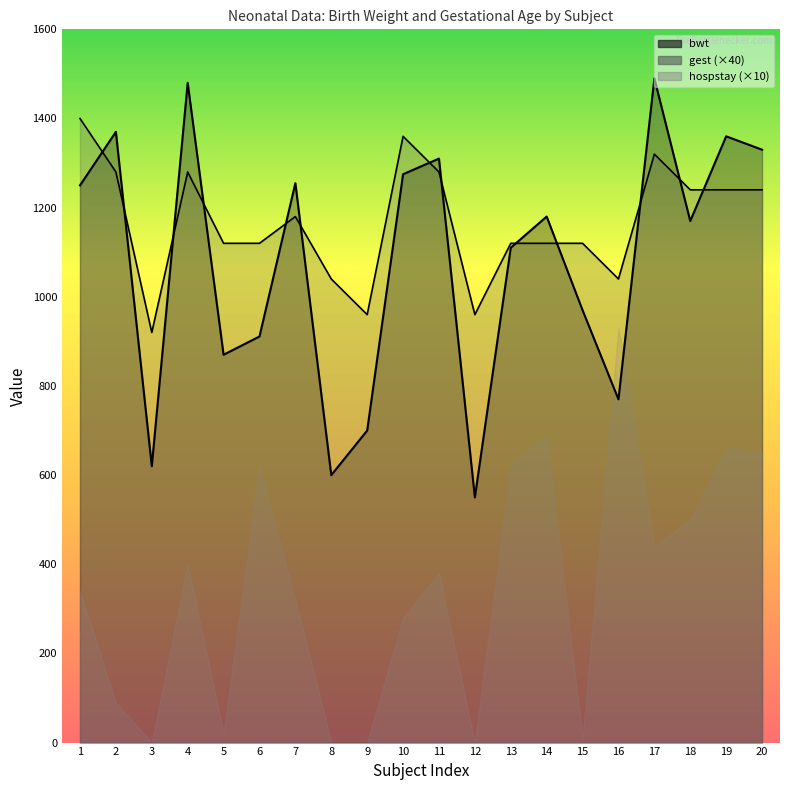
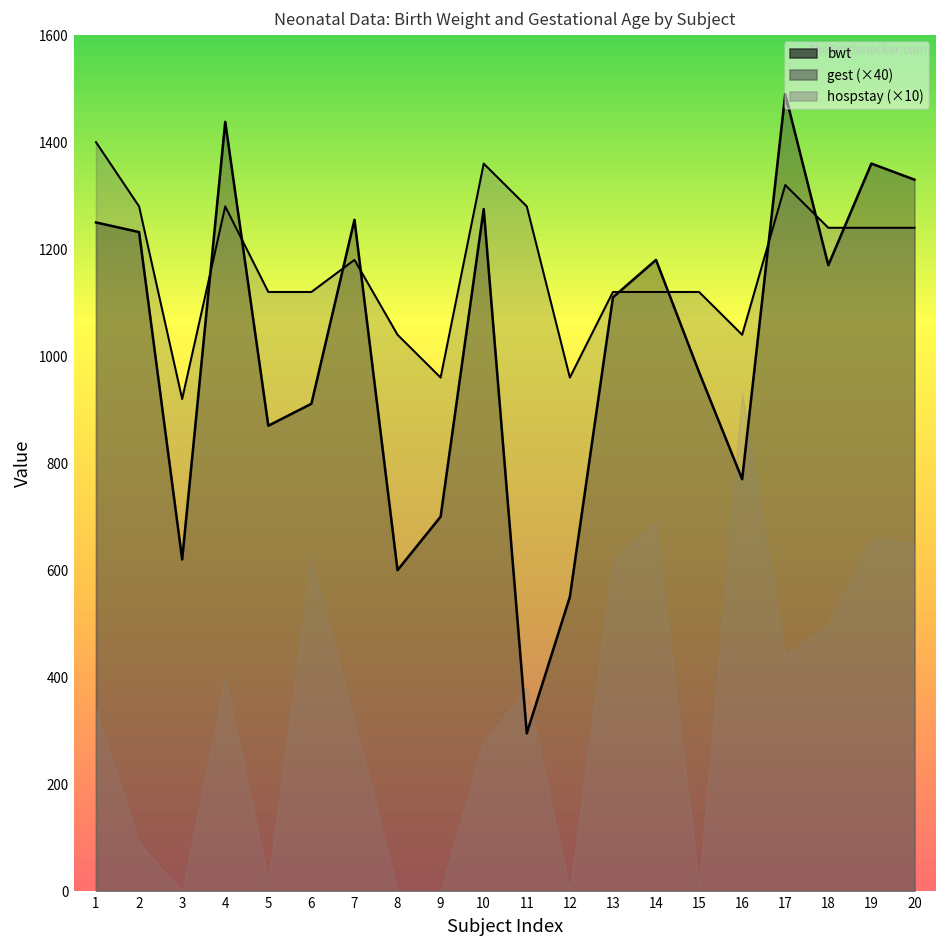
bwt, 2: 1370 -> 1230
bwt, 4: 1480 -> 1440
bwt, 11: 1310 -> 300
